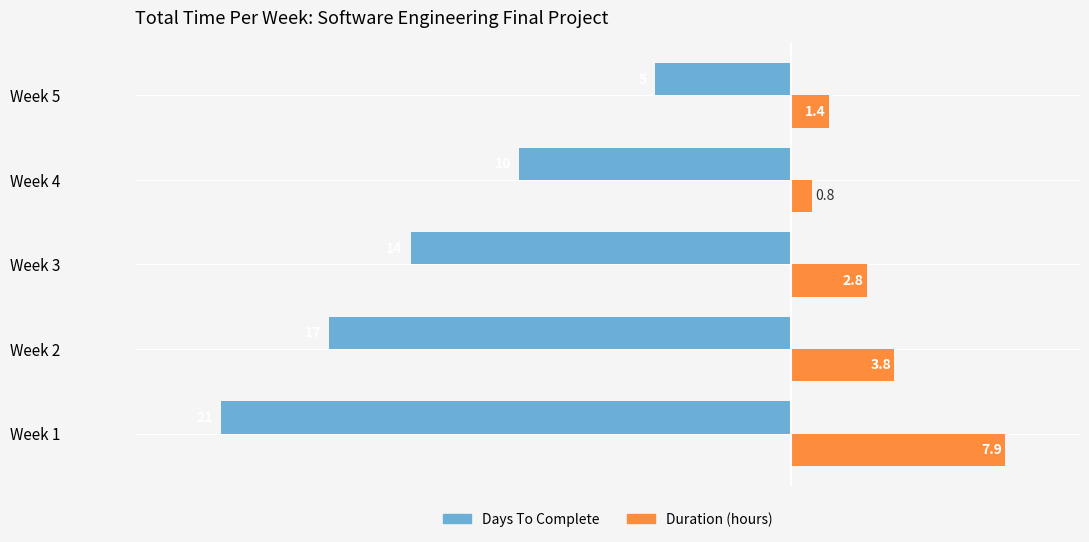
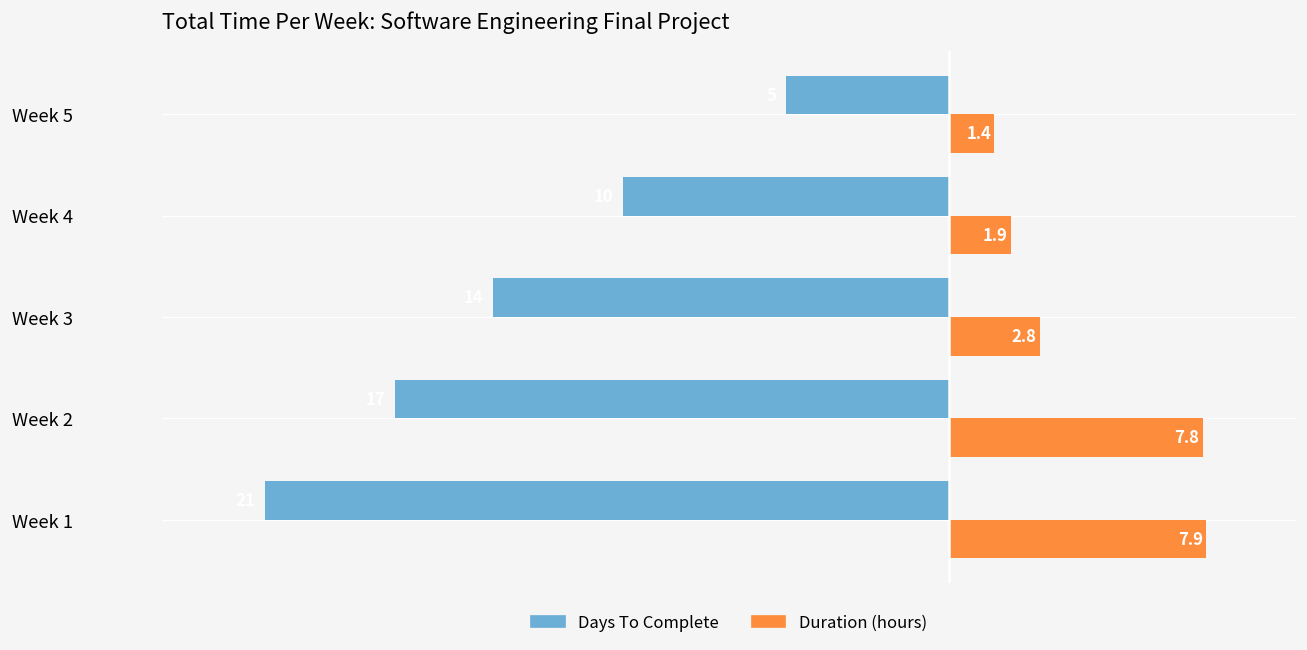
Duration (hours), Week 4: 0.8 -> 1.9
Duration (hours), Week 2: 3.8 -> 7.8
